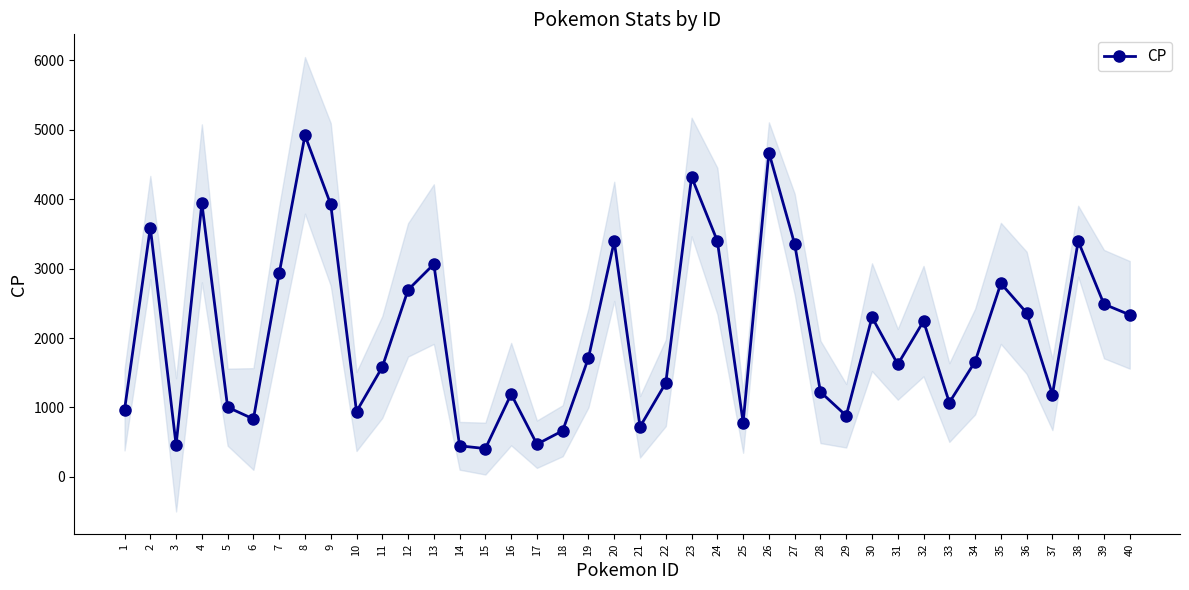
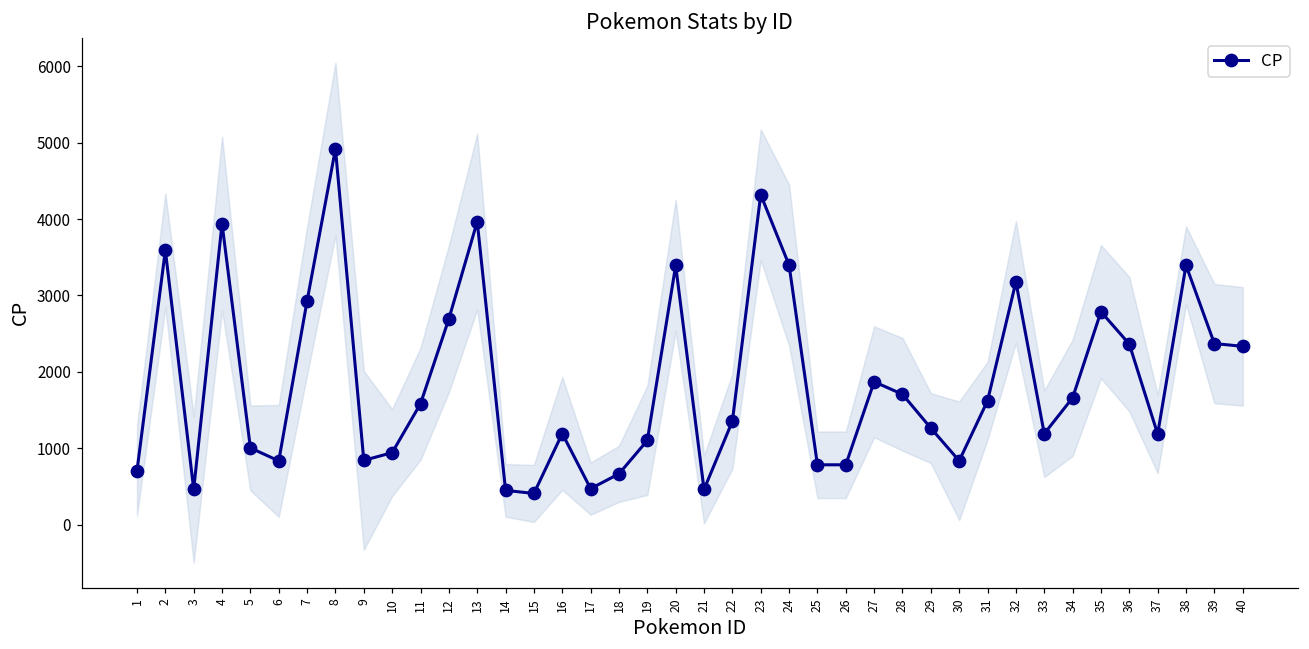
CP, 1: 1000 -> 700
CP, 9: 3900 -> 800
CP, 13: 3100 -> 4000
CP, 19: 1700 -> 1100
CP, 21: 700 -> 500
CP, 26: 4700 -> 800
CP, 27: 3400 -> 1900
CP, 28: 1200 -> 1700
CP, 29: 900 -> 1300
CP, 30: 2300 -> 800
CP, 32: 2200 -> 3200
CP, 33: 1100 -> 1200
CP, 39: 2500 -> 2400
